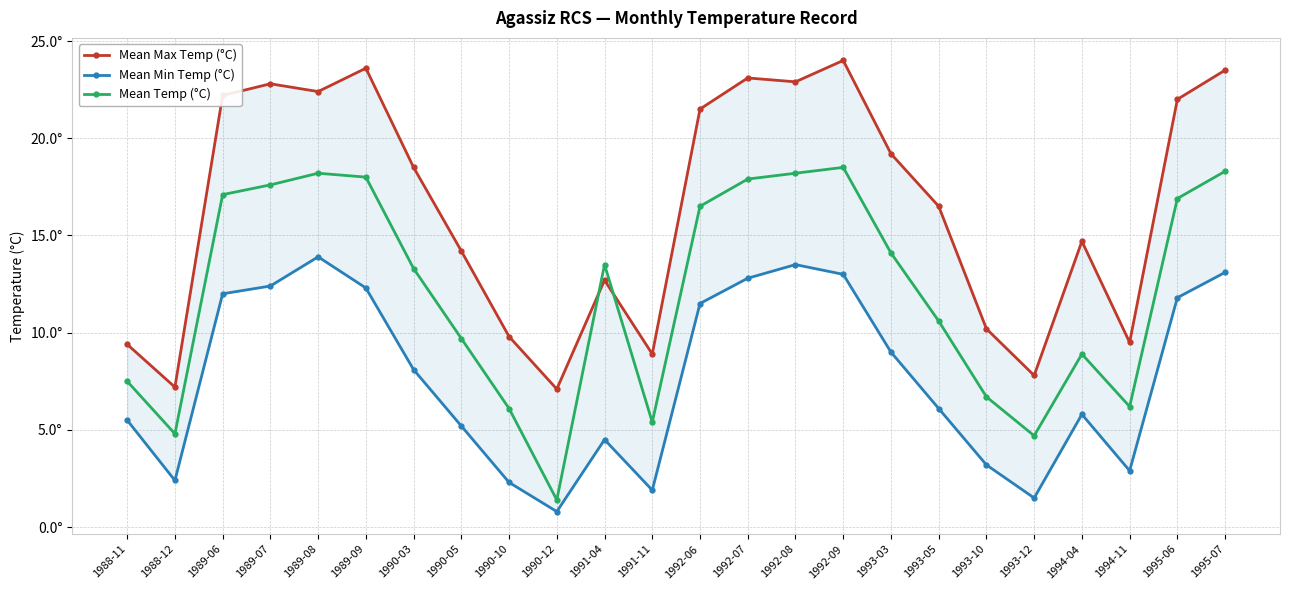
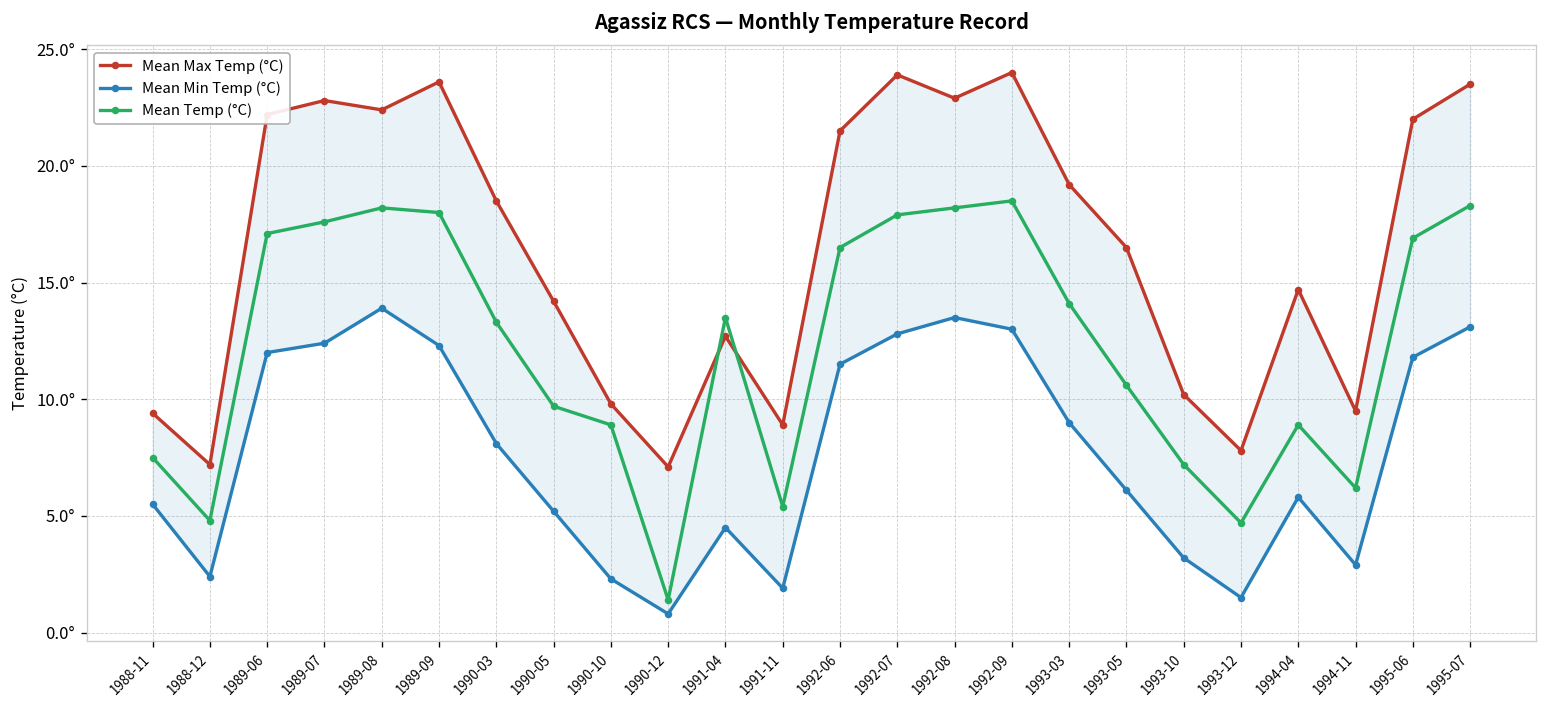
Mean Temp (°C), 1990-10: 6.1° -> 8.9°
Mean Max Temp (°C), 1992-07: 23.1° -> 23.9°
Mean Temp (°C), 1993-10: 6.7° -> 7.2°
